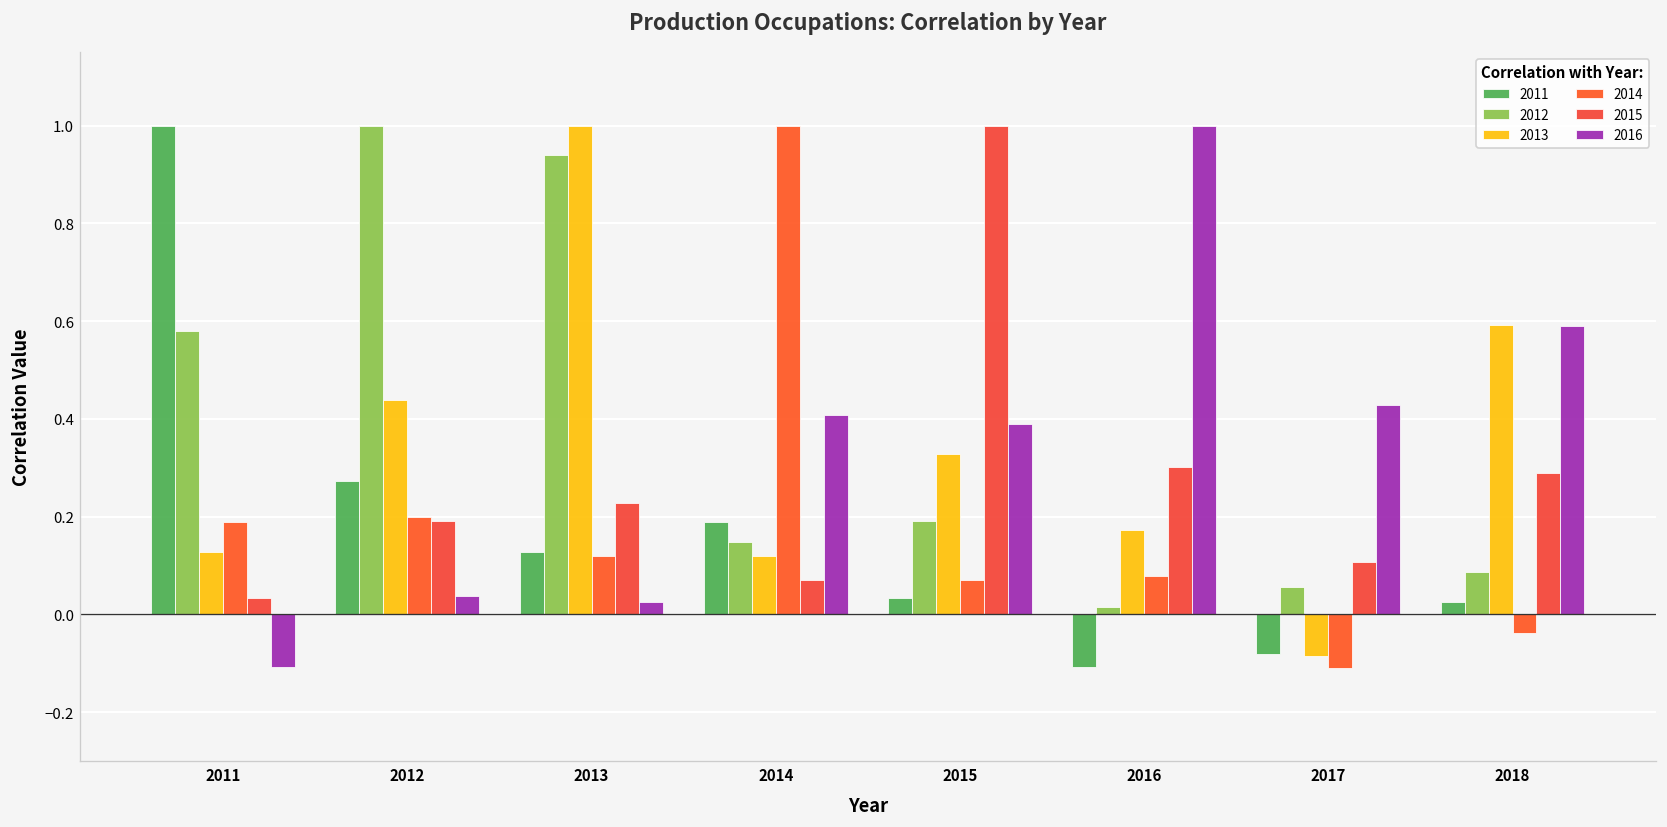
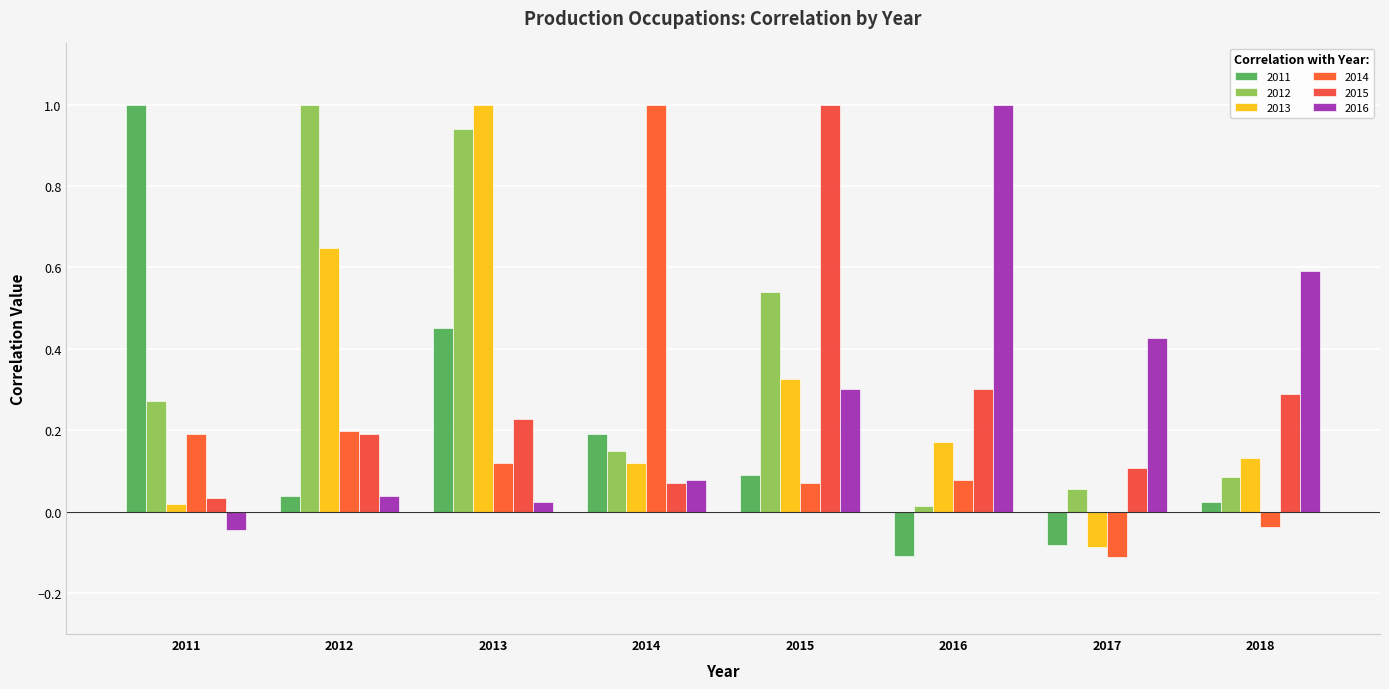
2012, 2011: 0.58 -> 0.27
2013, 2011: 0.13 -> 0.02
2016, 2011: -0.11 -> -0.04
2011, 2012: 0.27 -> 0.04
2013, 2012: 0.44 -> 0.65
2011, 2013: 0.13 -> 0.45
2016, 2014: 0.41 -> 0.08
2011, 2015: 0.03 -> 0.09
2012, 2015: 0.19 -> 0.54
2016, 2015: 0.39 -> 0.30
2013, 2018: 0.59 -> 0.13
